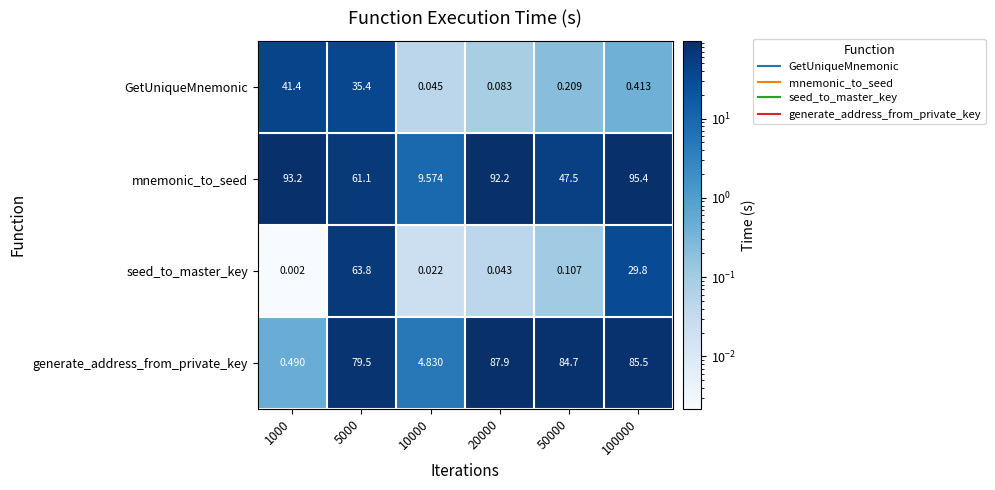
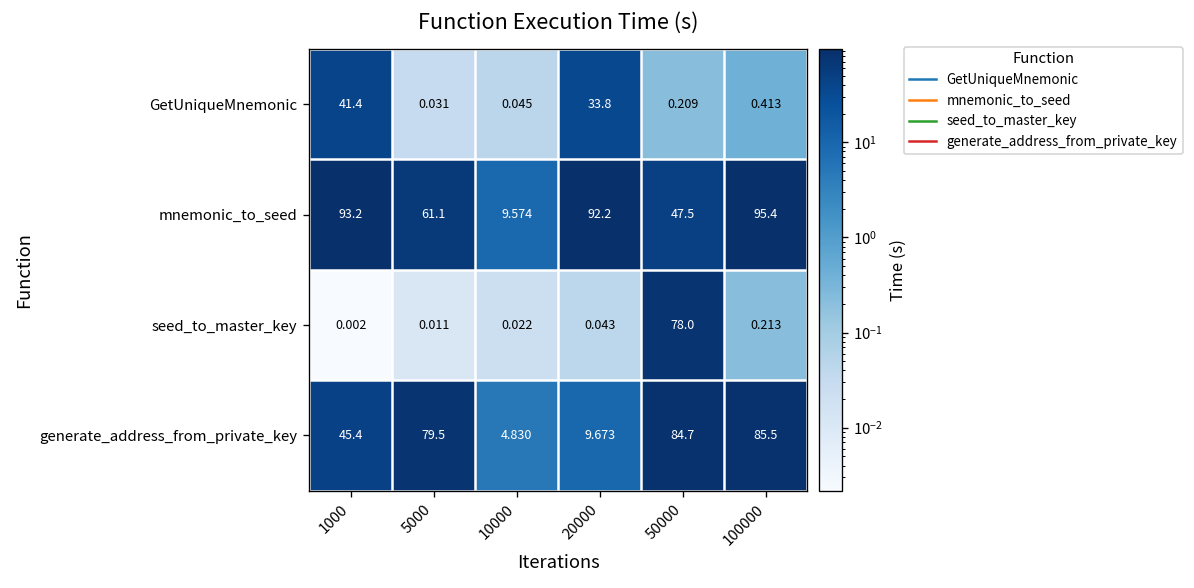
GetUniqueMnemonic, 5000: 35.4 -> 0.031
GetUniqueMnemonic, 20000: 0.083 -> 33.8
seed_to_master_key, 5000: 63.8 -> 0.011
seed_to_master_key, 50000: 0.107 -> 78.0
seed_to_master_key, 100000: 29.8 -> 0.213
generate_address_from_private_key, 1000: 0.490 -> 45.4
generate_address_from_private_key, 20000: 87.9 -> 9.673
